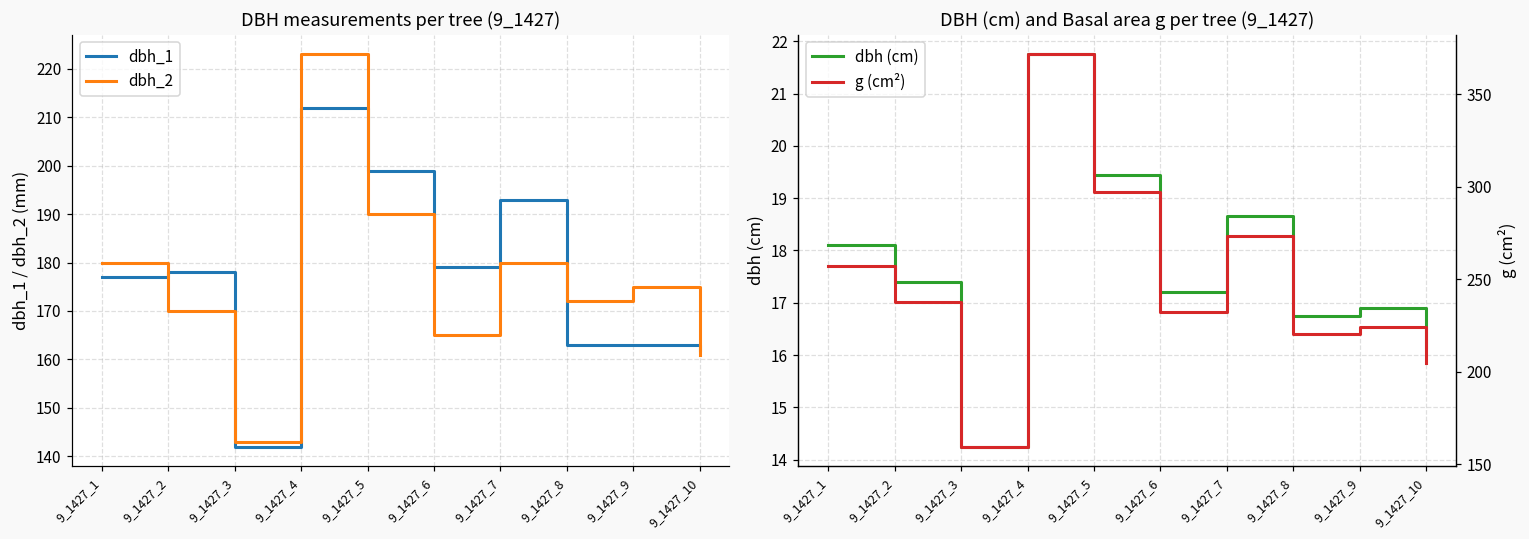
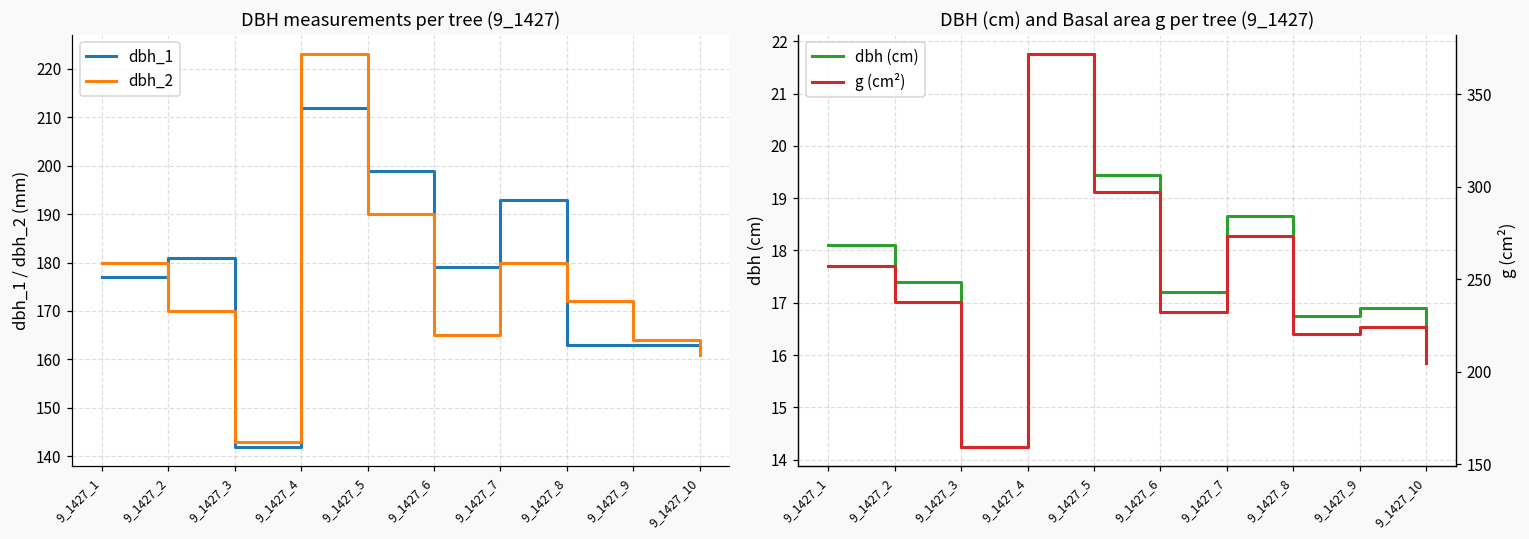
DBH measurements per tree (9_1427), dbh_1, 9_1427_2: 178 -> 181
DBH measurements per tree (9_1427), dbh_2, 9_1427_9: 175 -> 164
